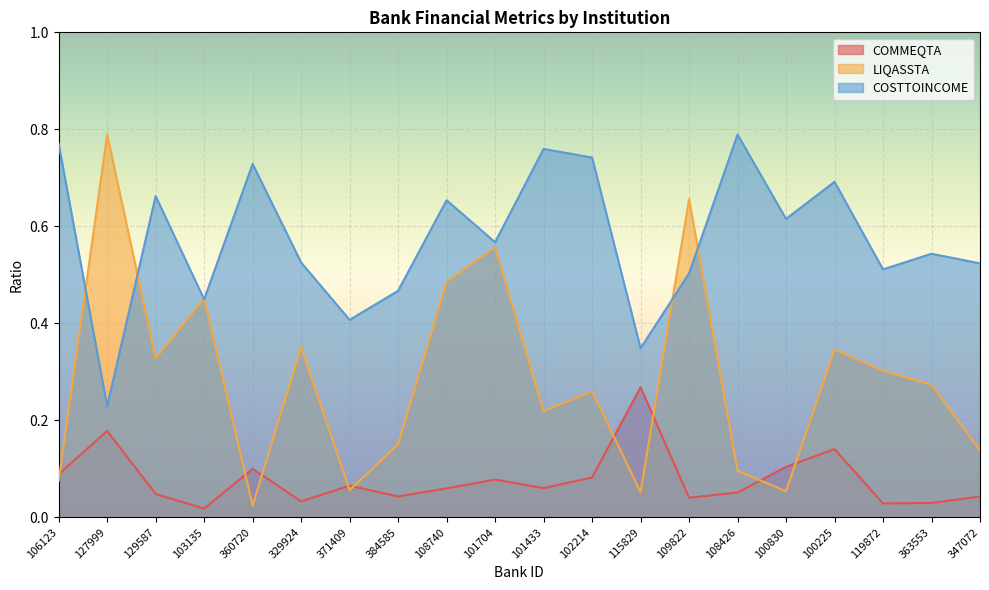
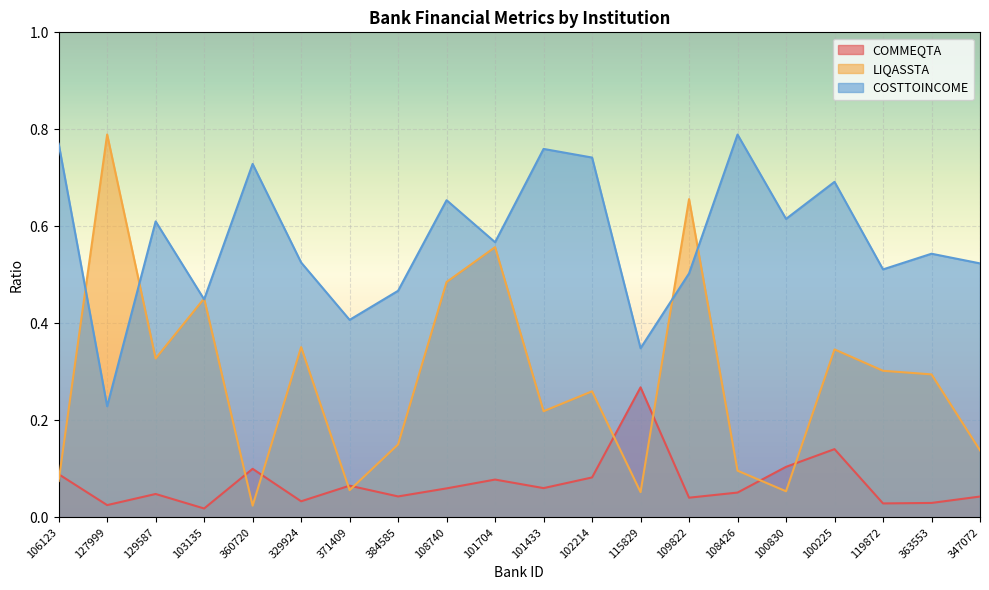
COMMEQTA, 127999: 0.18 -> 0.02
COSTTOINCOME, 129587: 0.66 -> 0.61
LIQASSTA, 363553: 0.27 -> 0.29
